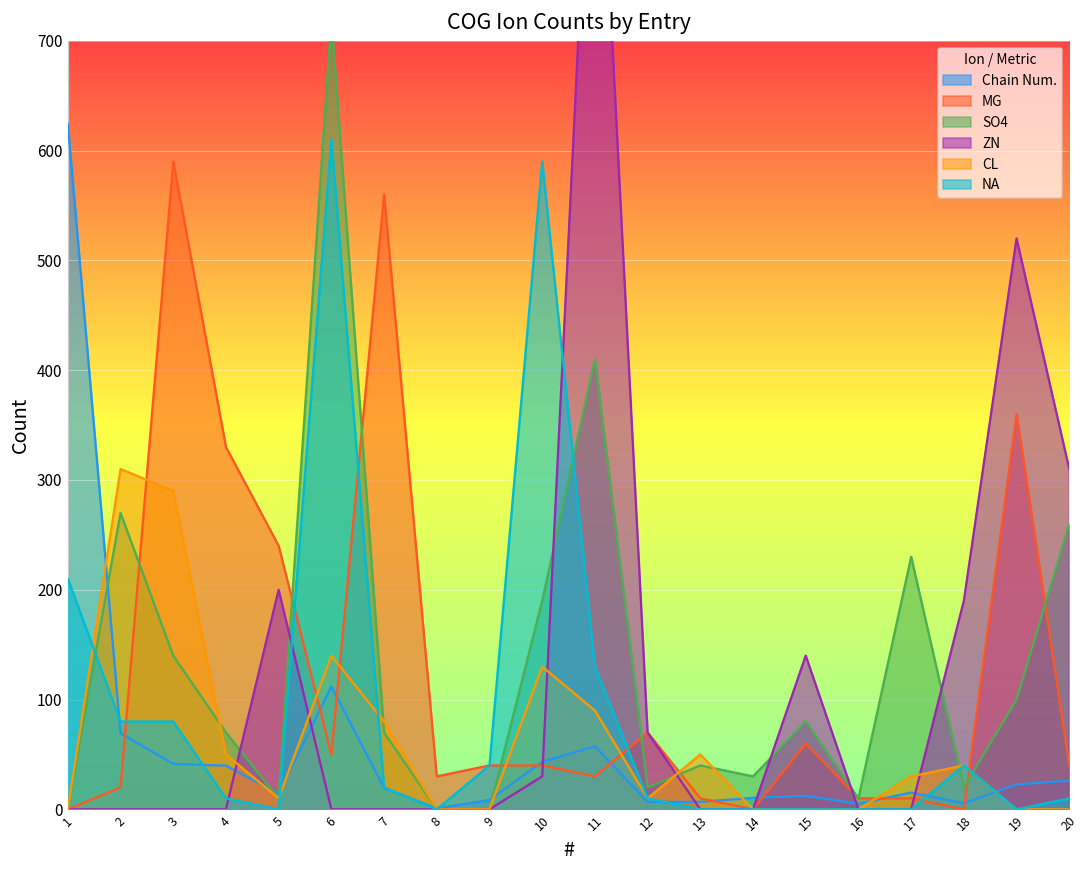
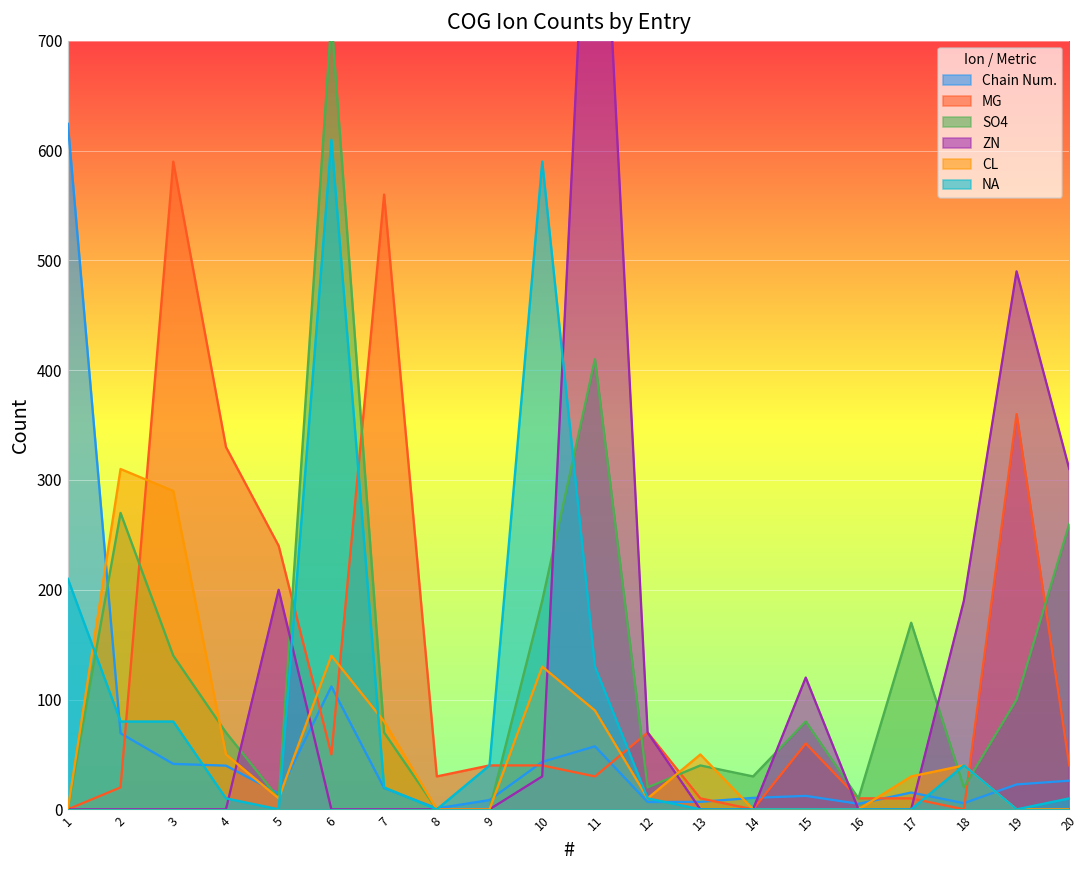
ZN, 15: 140 -> 120
SO4, 17: 230 -> 170
ZN, 19: 520 -> 490
